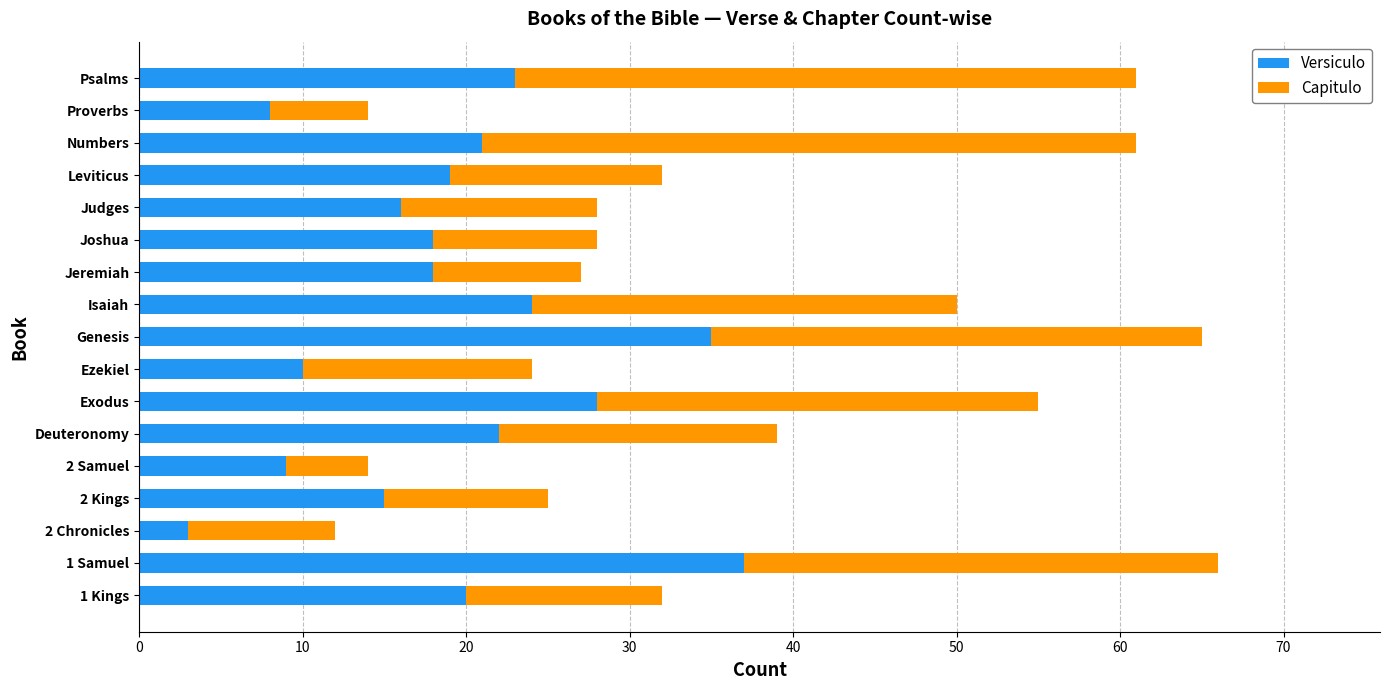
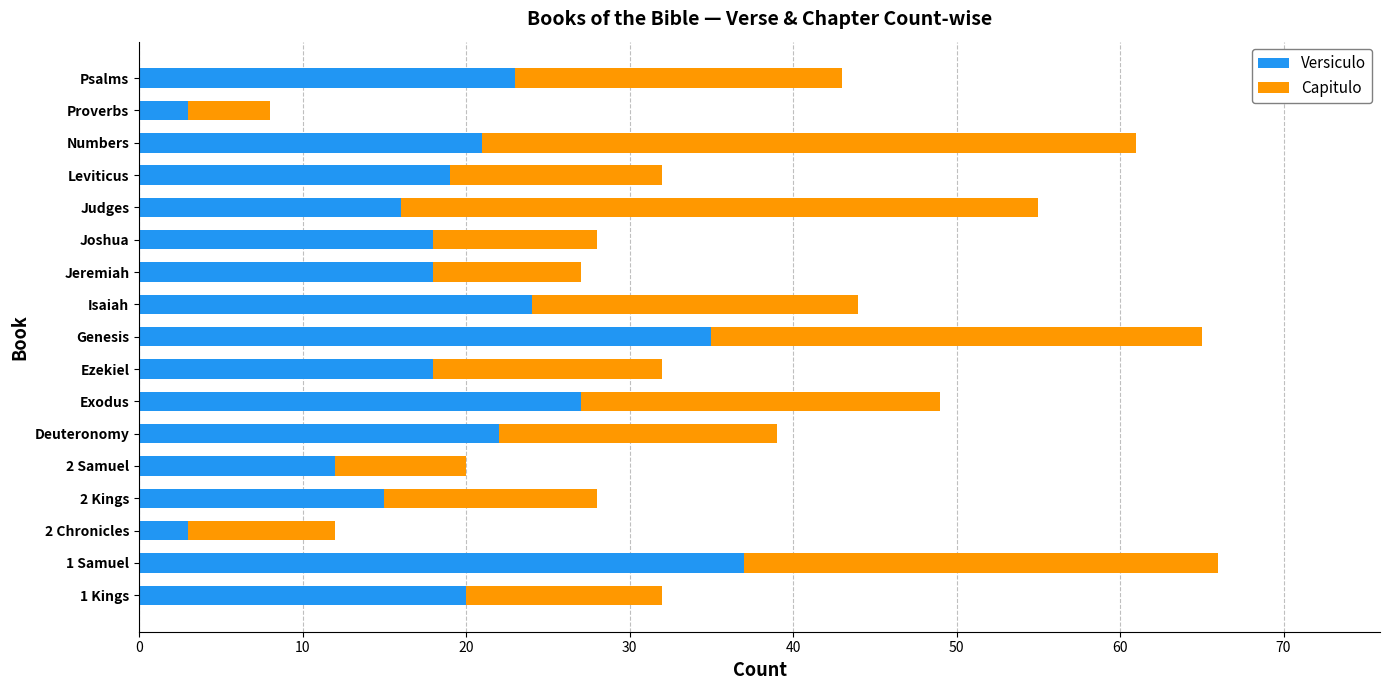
Capitulo, Psalms: 38 -> 20
Versiculo, Proverbs: 8 -> 3
Capitulo, Proverbs: 6 -> 5
Capitulo, Judges: 12 -> 39
Capitulo, Isaiah: 26 -> 20
Versiculo, Ezekiel: 10 -> 18
Versiculo, Exodus: 28 -> 27
Capitulo, Exodus: 27 -> 22
Versiculo, 2 Samuel: 9 -> 12
Capitulo, 2 Samuel: 5 -> 8
Capitulo, 2 Kings: 10 -> 13
